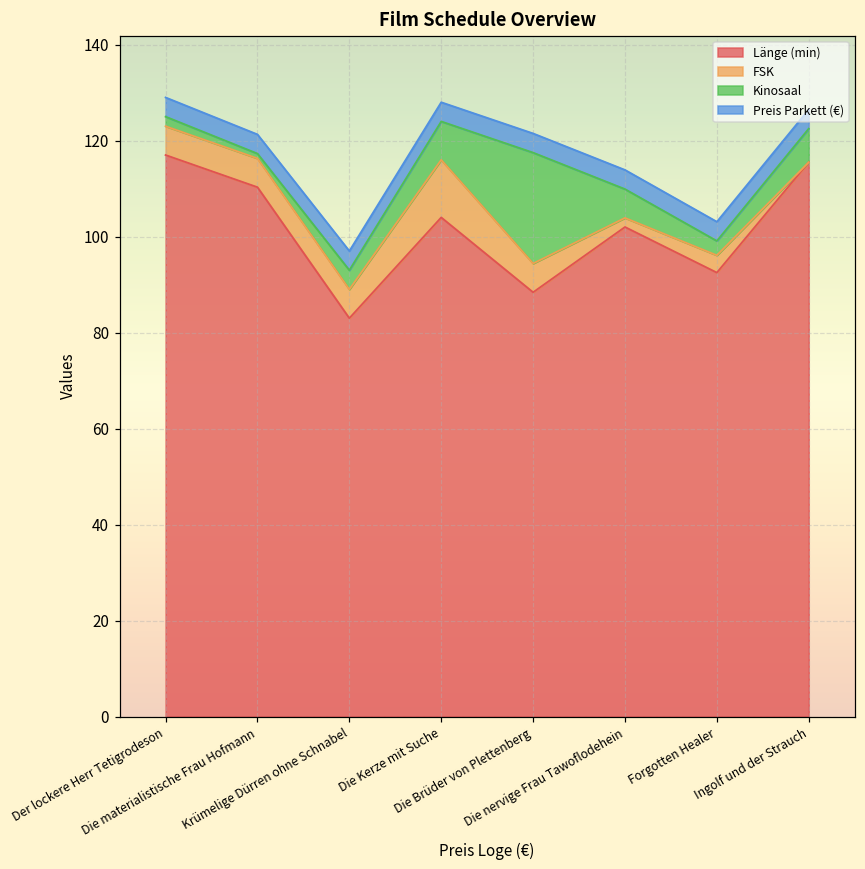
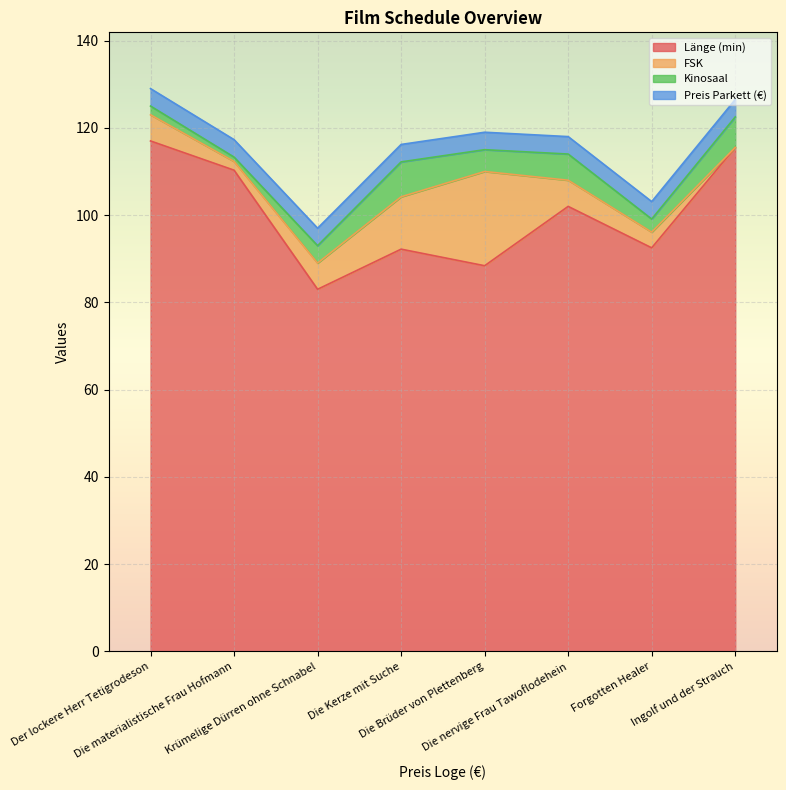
FSK, Die materialistische Frau Hofmann: 6 -> 2
Länge (min), Die Kerze mit Suche: 104 -> 92
FSK, Die Brüder von Plettenberg: 6 -> 22
Kinosaal, Die Brüder von Plettenberg: 23 -> 5
FSK, Die nervige Frau Tawoflodehein: 2 -> 6
